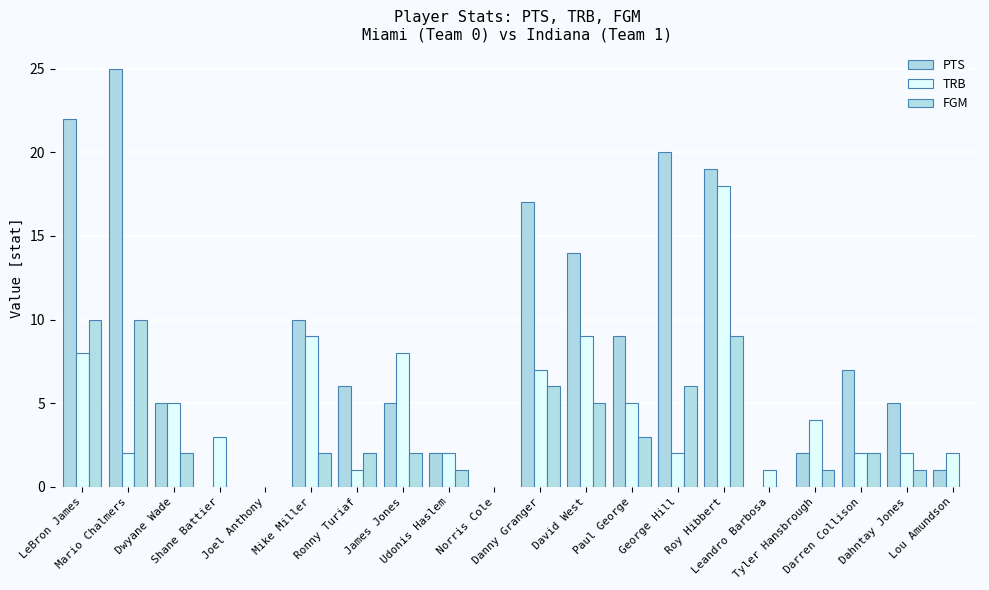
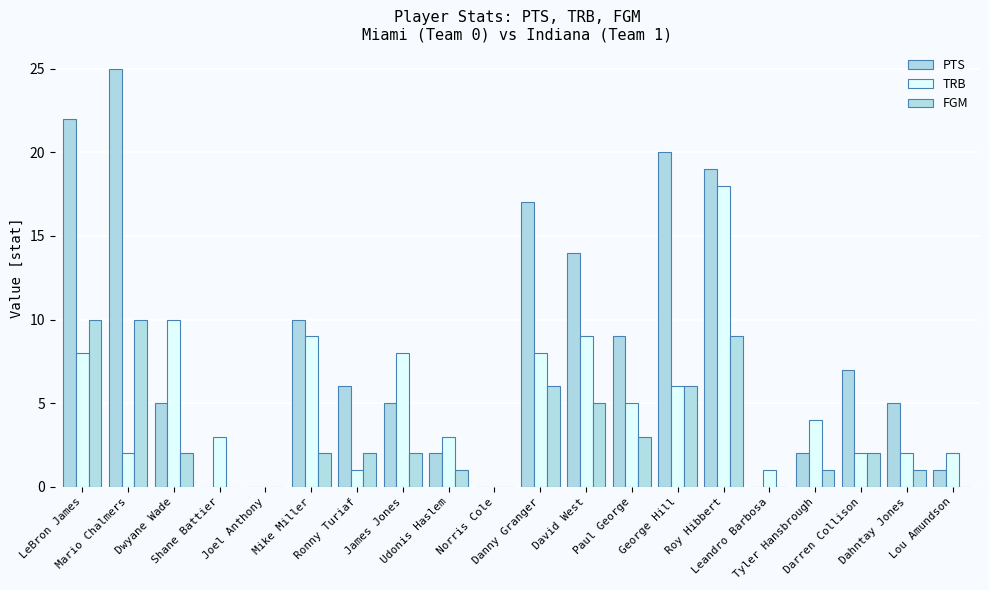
TRB, Dwyane Wade: 5 -> 10
TRB, Udonis Haslem: 2 -> 3
TRB, Danny Granger: 7 -> 8
TRB, George Hill: 2 -> 6
